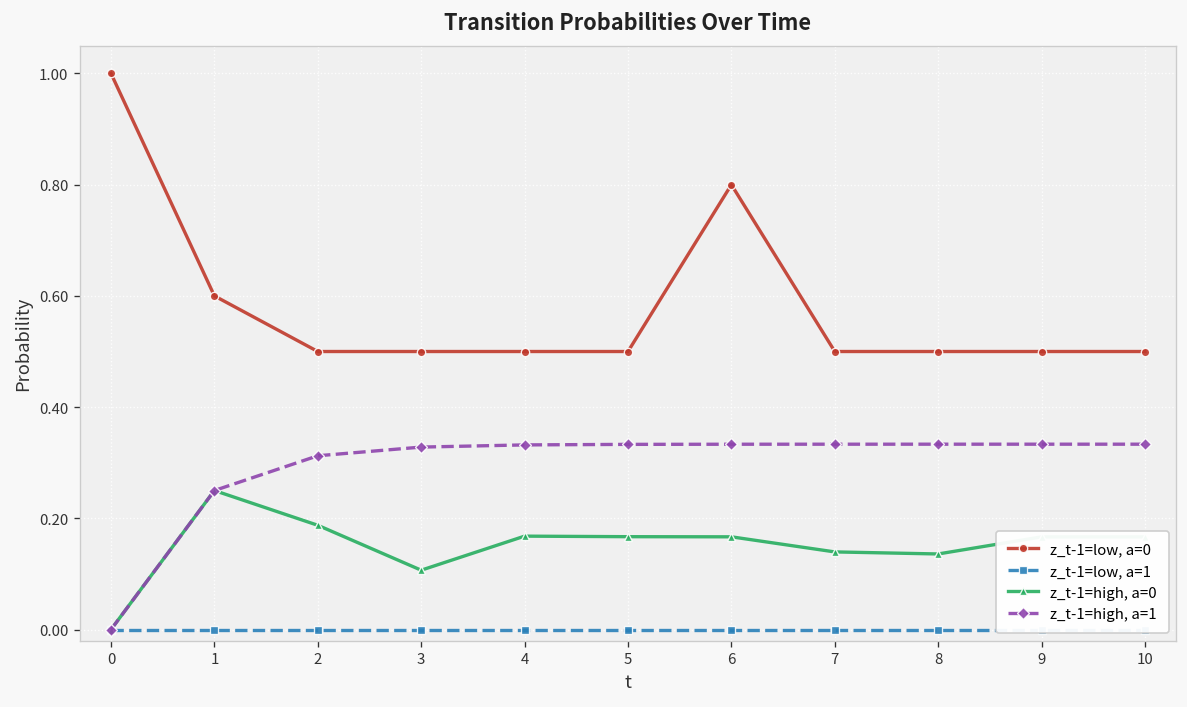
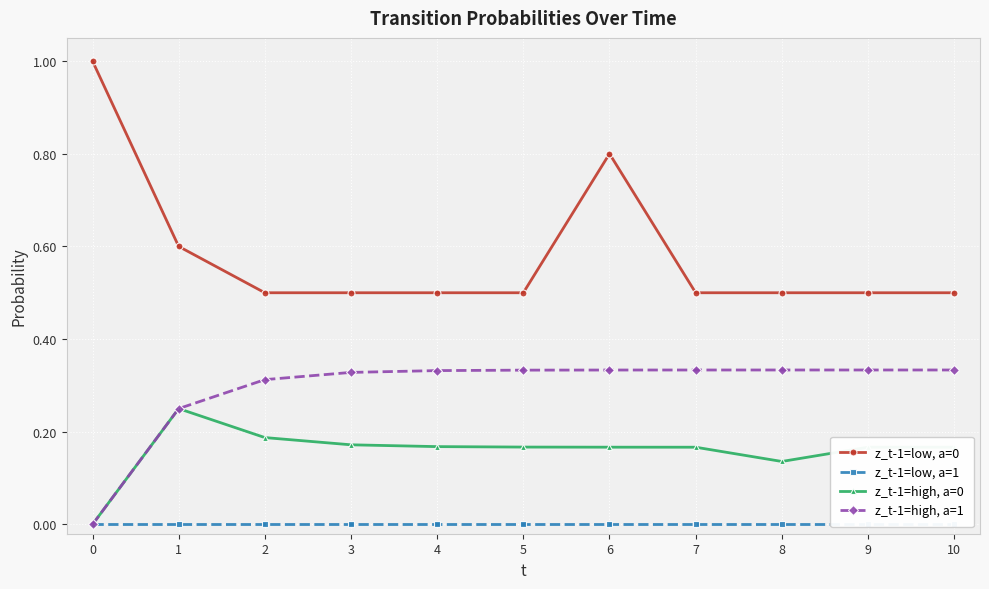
z_t-1=high, a=0, 3: 0.11 -> 0.17
z_t-1=high, a=0, 7: 0.14 -> 0.17
